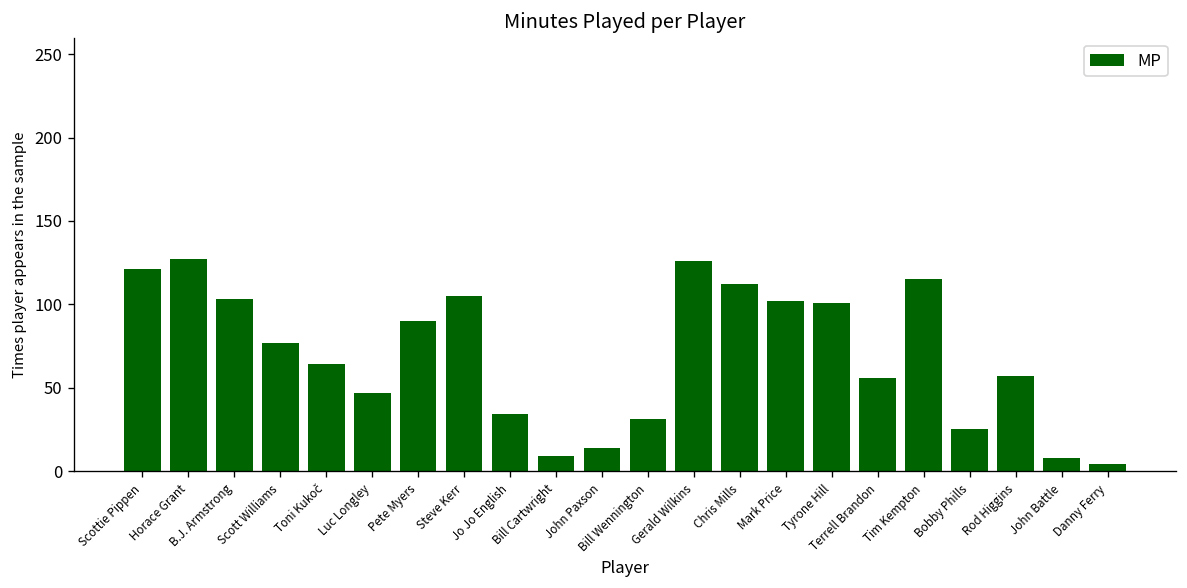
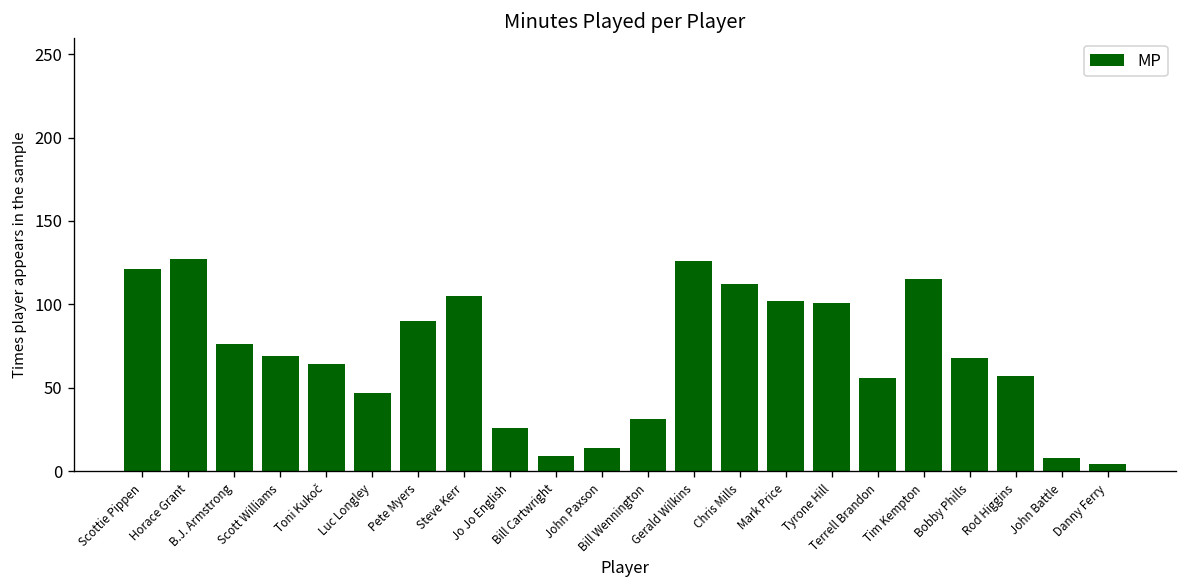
B.J. Armstrong: 103 -> 76
Scott Williams: 77 -> 69
Jo Jo English: 34 -> 26
Bobby Phills: 25 -> 68
